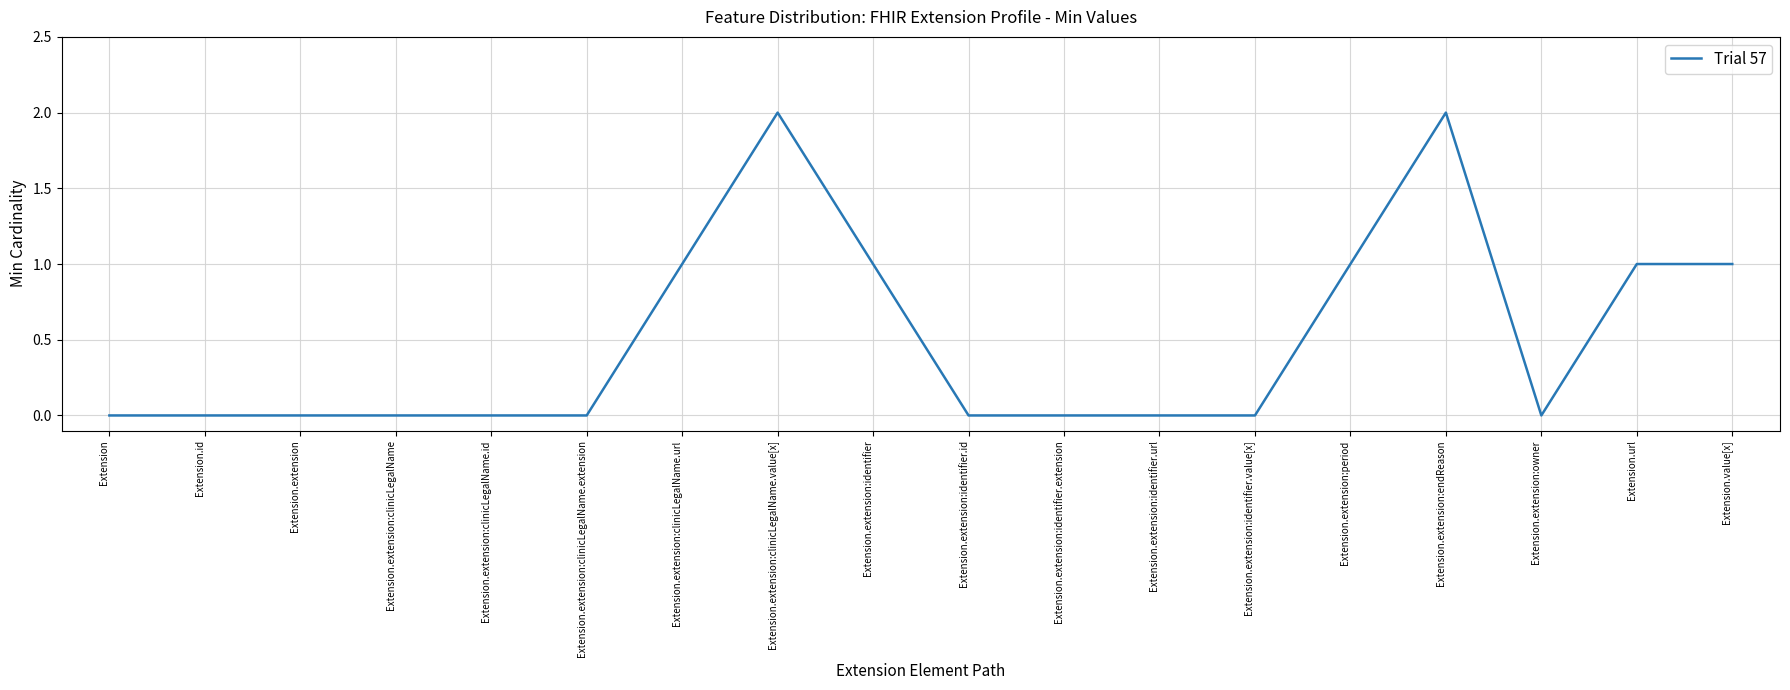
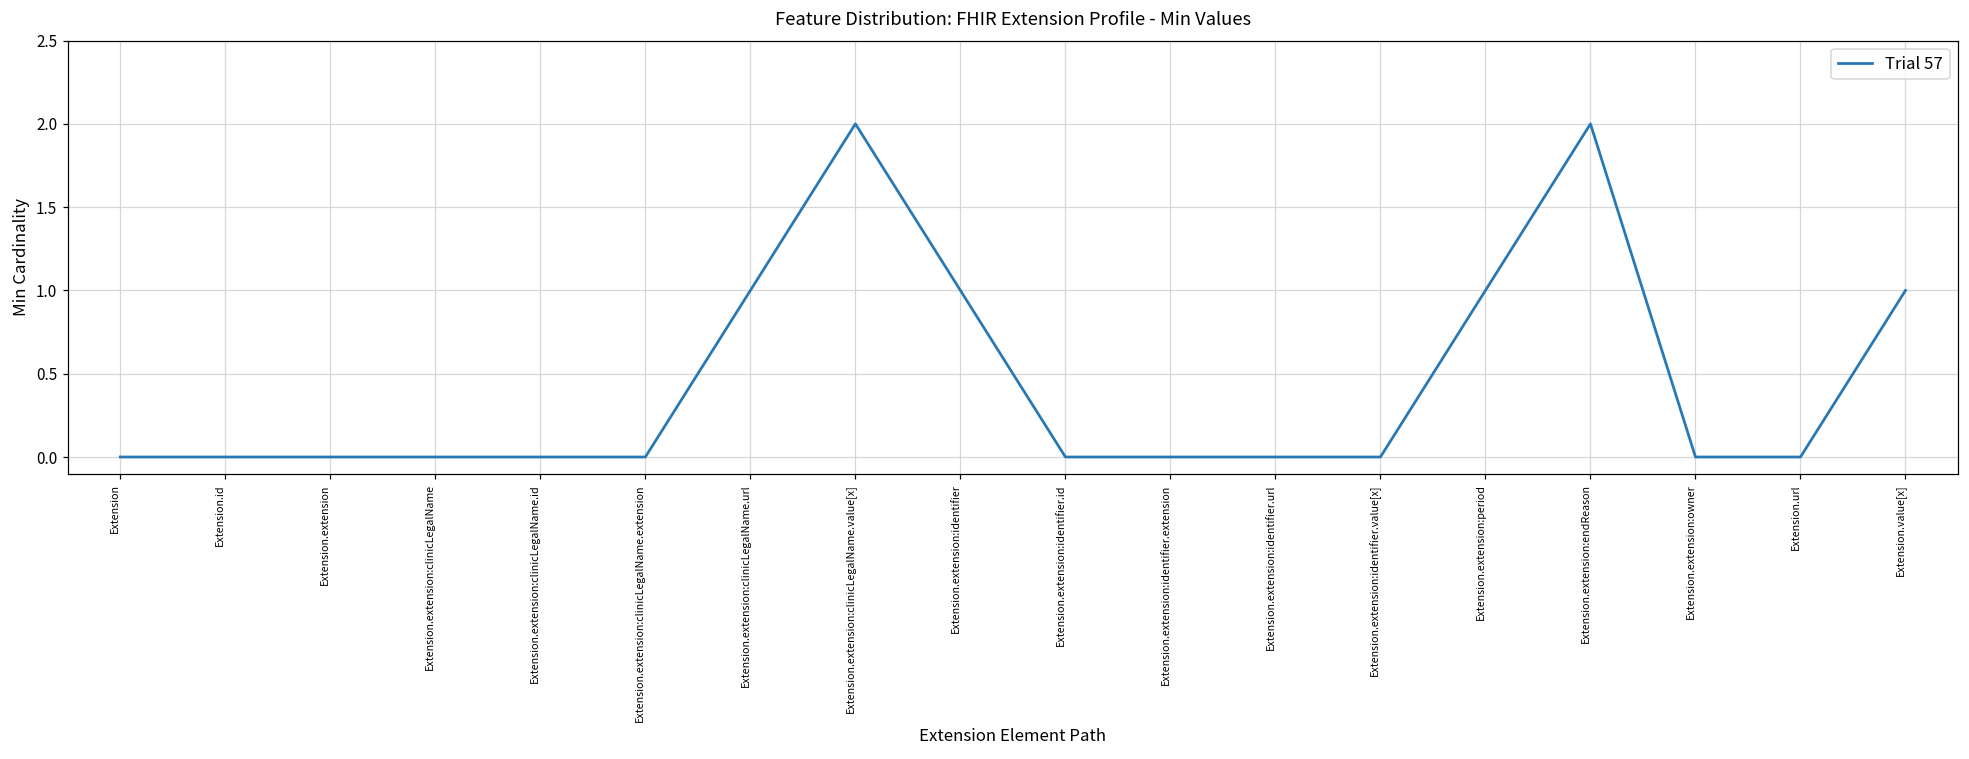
Extension.url: 1 -> 0
